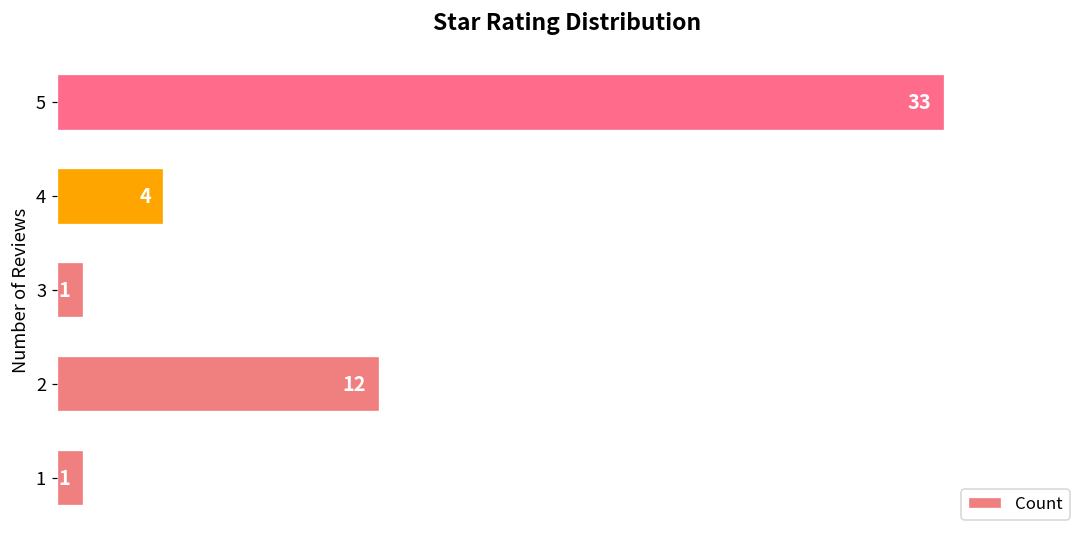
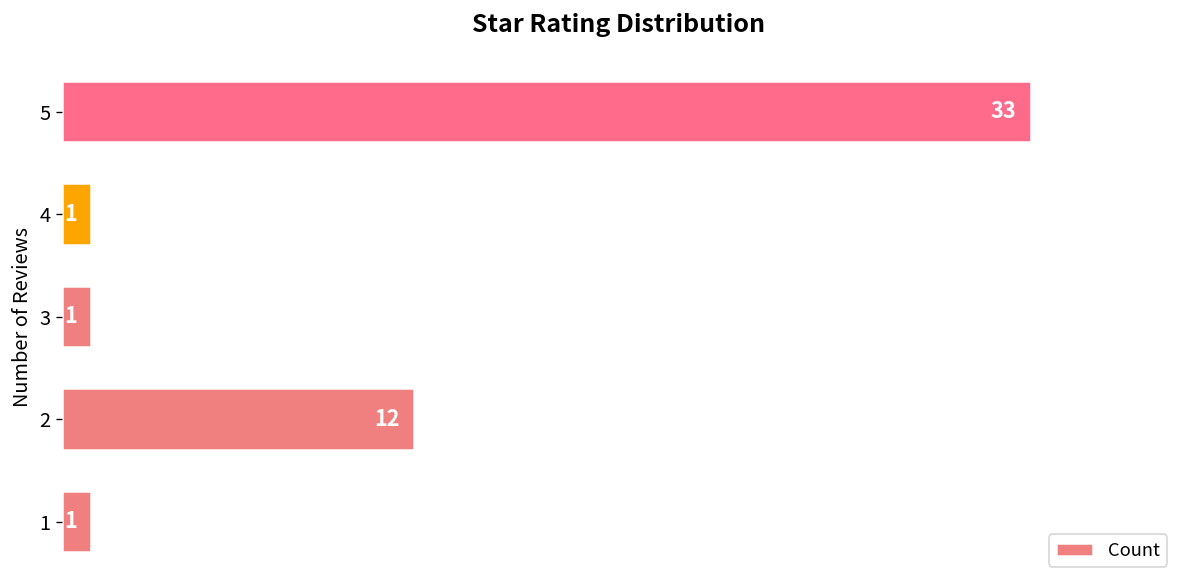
4: 4 -> 1
